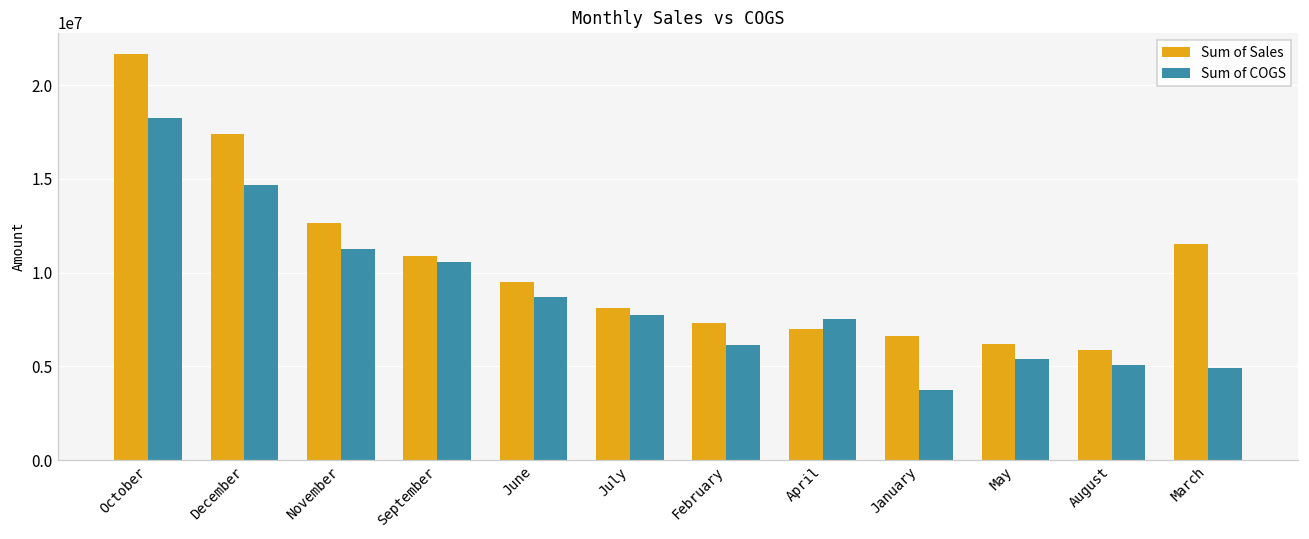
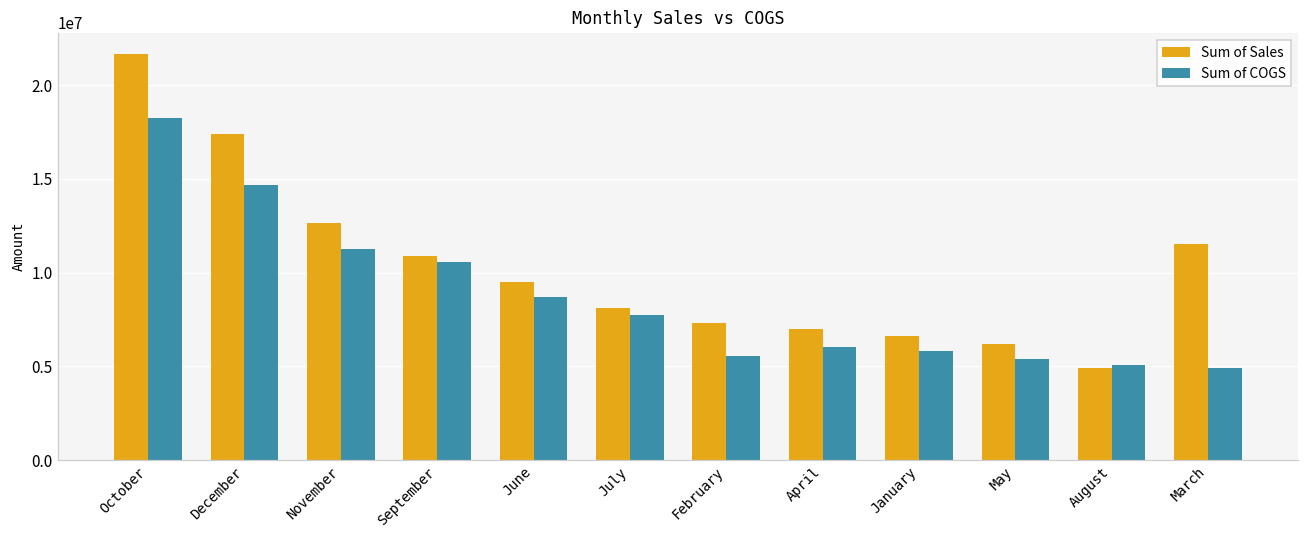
Sum of COGS, February: 6100000 -> 5600000
Sum of COGS, April: 7500000 -> 6000000
Sum of COGS, January: 3700000 -> 5800000
Sum of Sales, August: 5900000 -> 4900000
